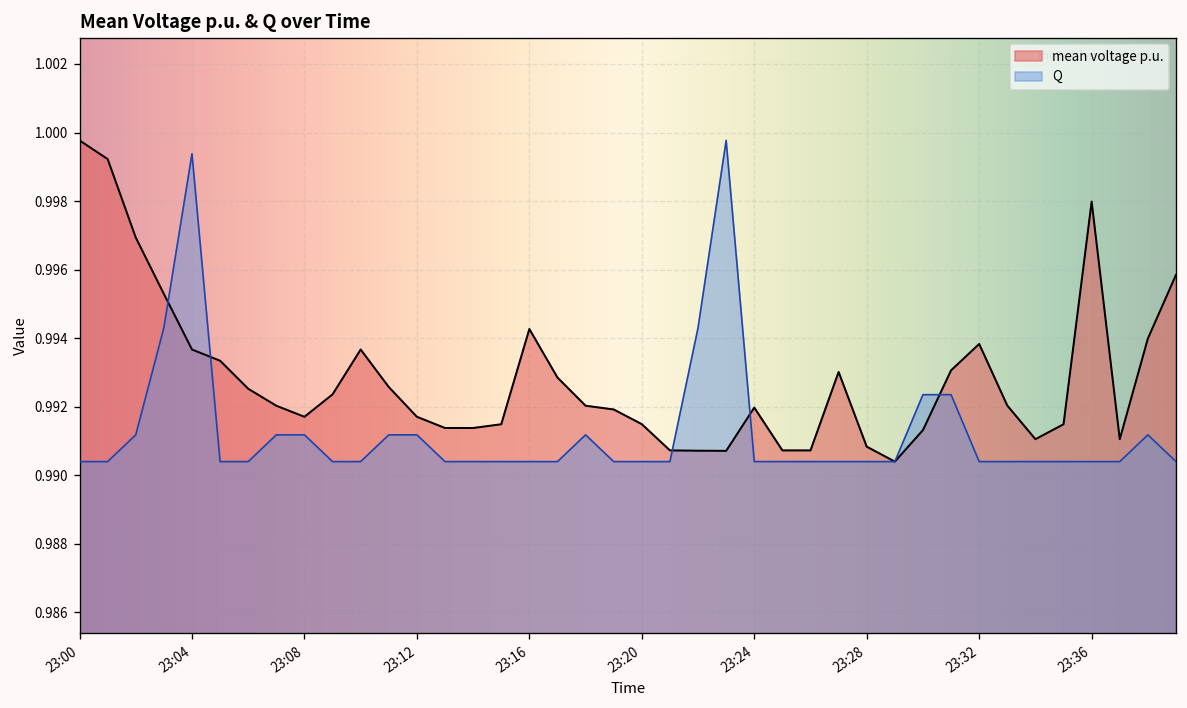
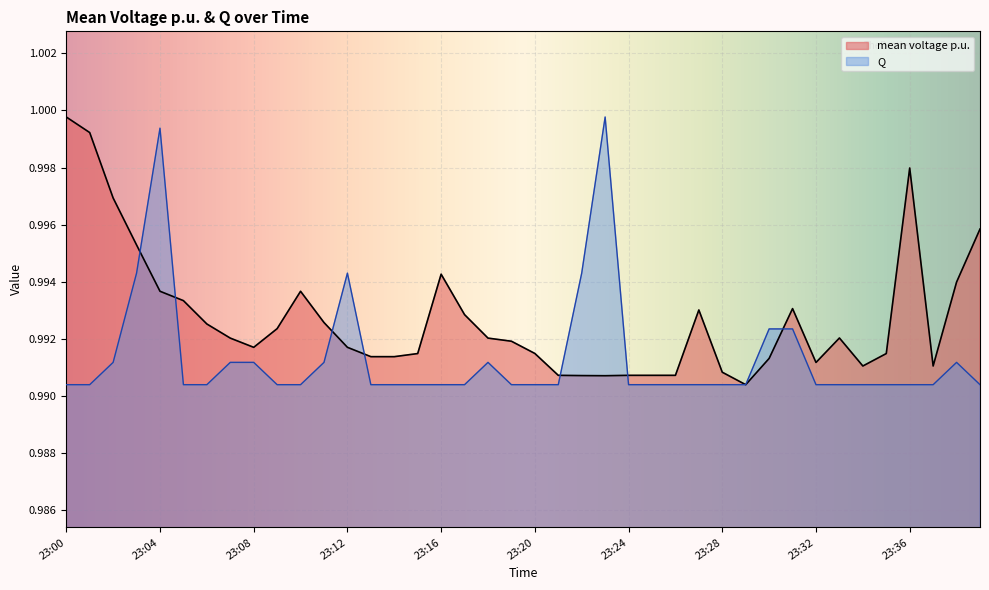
Q, 23:12: 0.9912 -> 0.9943
mean voltage p.u., 23:24: 0.9920 -> 0.9907
mean voltage p.u., 23:32: 0.9938 -> 0.9912
